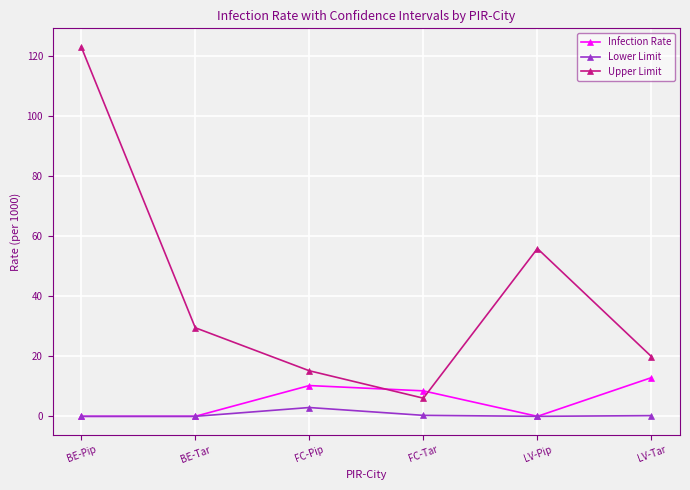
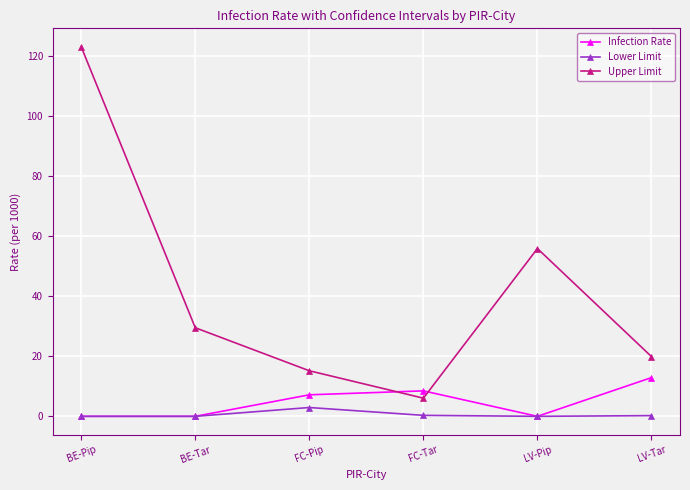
Infection Rate, FC-Pip: 10 -> 7
